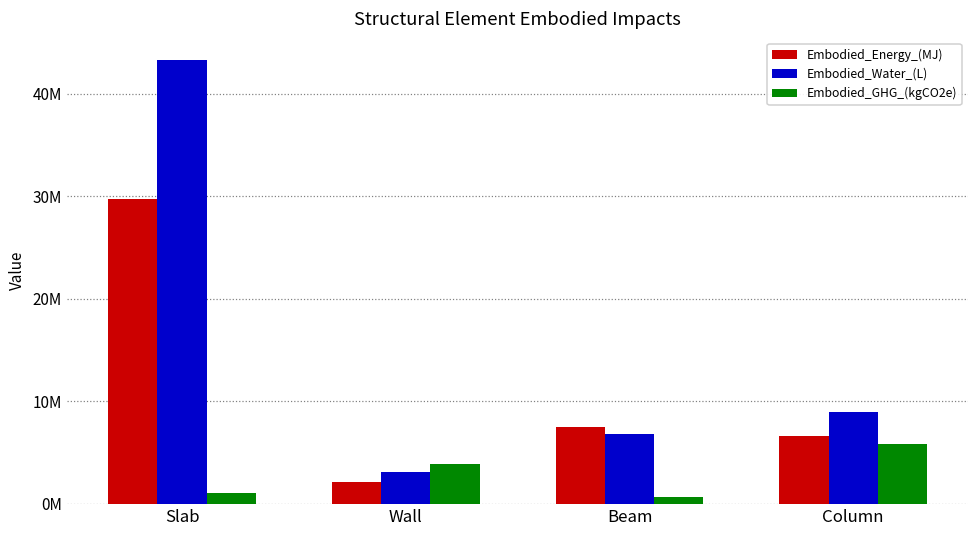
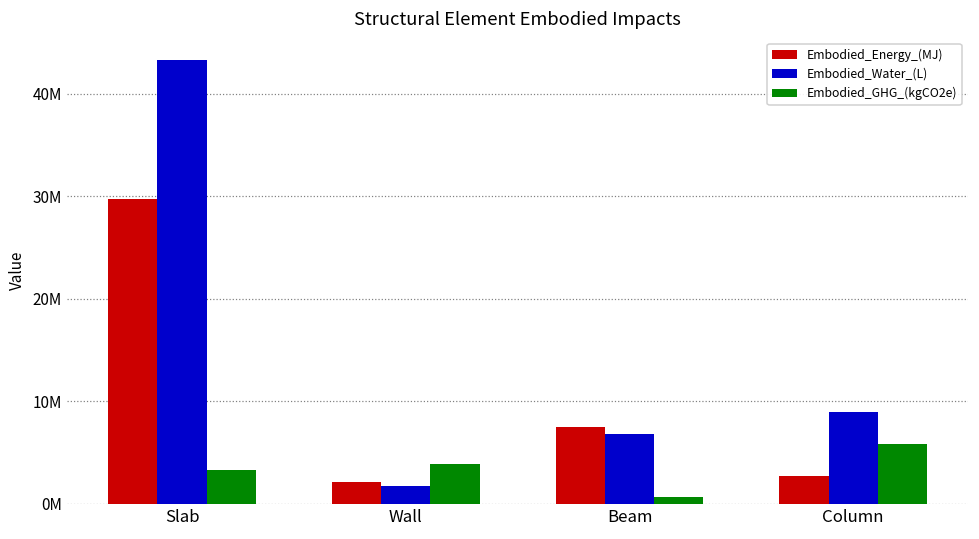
Embodied_GHG_(kgCO2e), Slab: 1000000 -> 3000000
Embodied_Water_(L), Wall: 3000000 -> 2000000
Embodied_Energy_(MJ), Column: 7000000 -> 3000000
